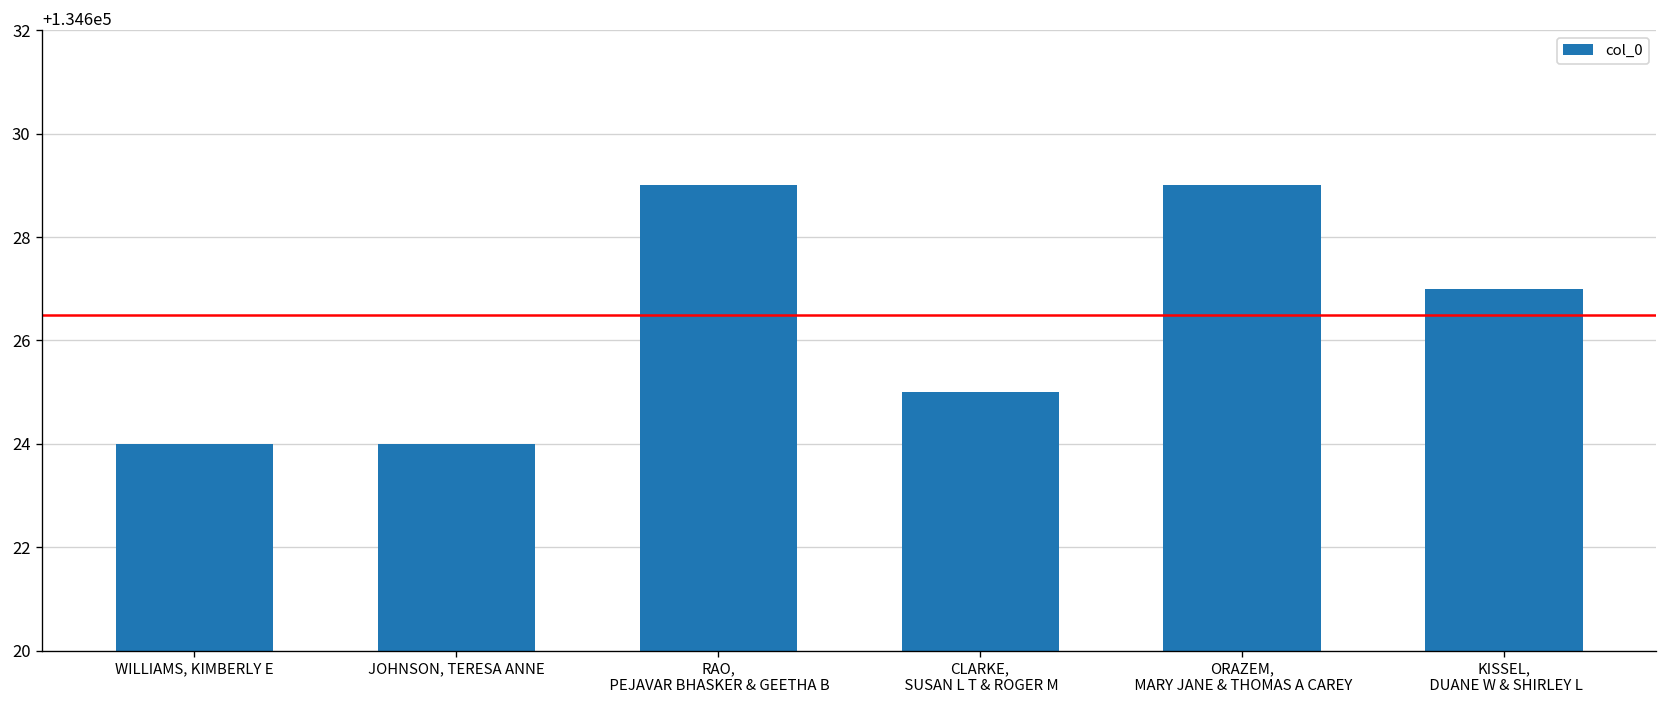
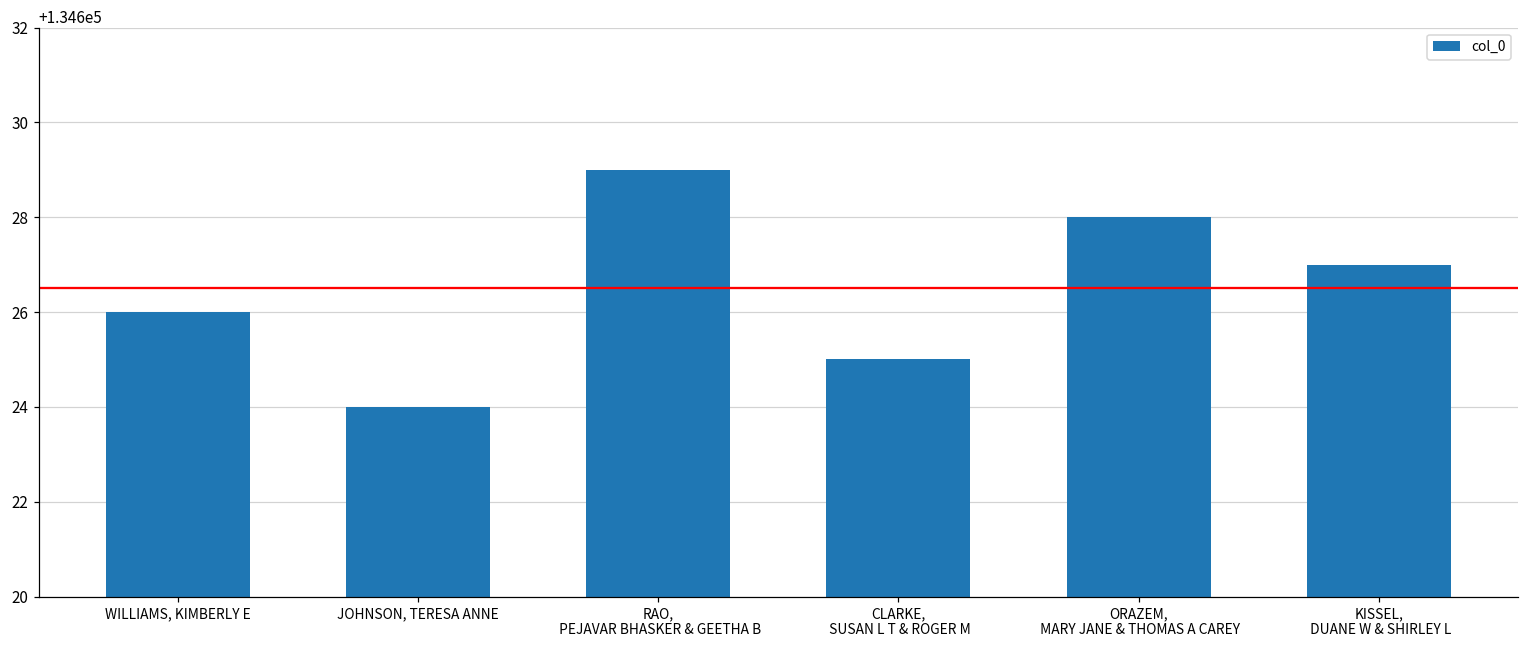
WILLIAMS, KIMBERLY E: 134624 -> 134626
ORAZEM, MARY JANE & THOMAS A CAREY: 134629 -> 134628
